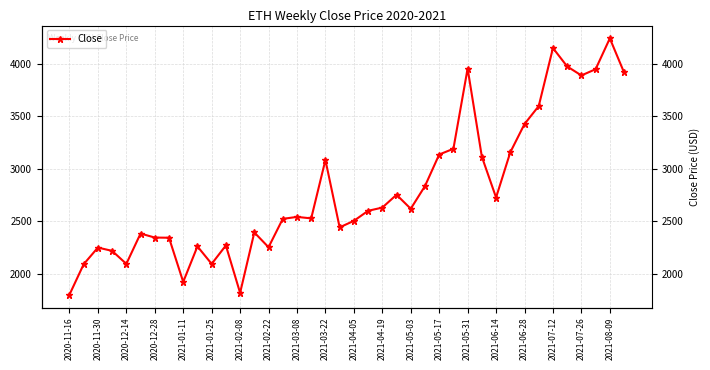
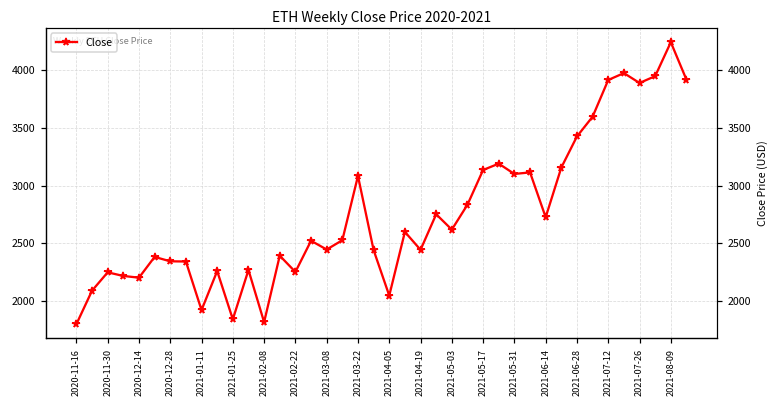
2020-12-14: 2090 -> 2200
2021-01-25: 2090 -> 1840
2021-03-08: 2540 -> 2450
2021-04-05: 2500 -> 2050
2021-04-19: 2630 -> 2450
2021-05-31: 3960 -> 3100
2021-07-12: 4150 -> 3920
